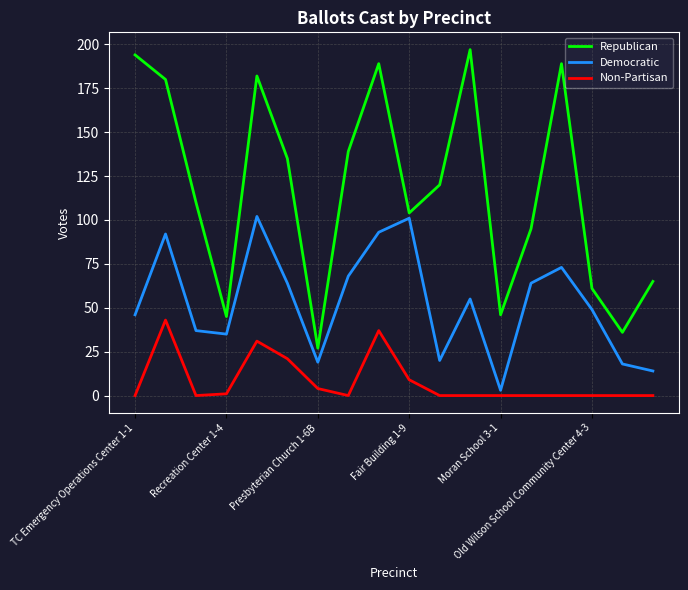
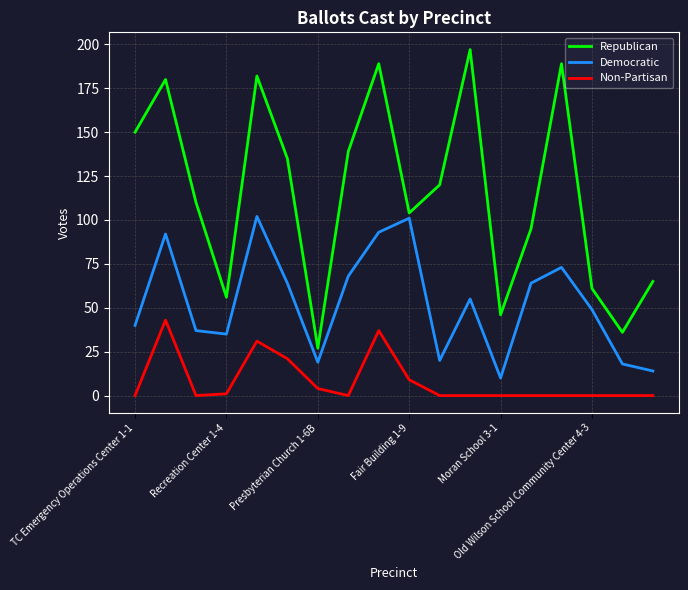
Republican, TC Emergency Operations Center 1-1: 194 -> 150
Democratic, TC Emergency Operations Center 1-1: 46 -> 40
Republican, Recreation Center 1-4: 45 -> 56
Democratic, Moran School 3-1: 3 -> 10
